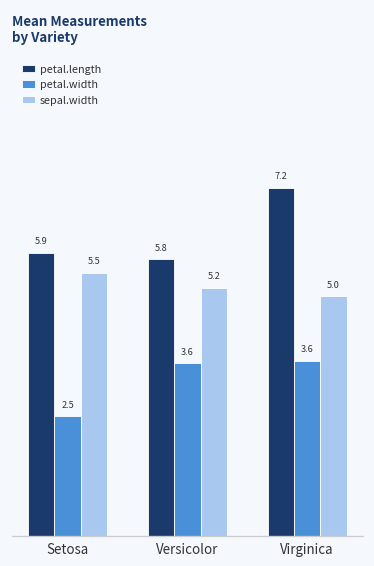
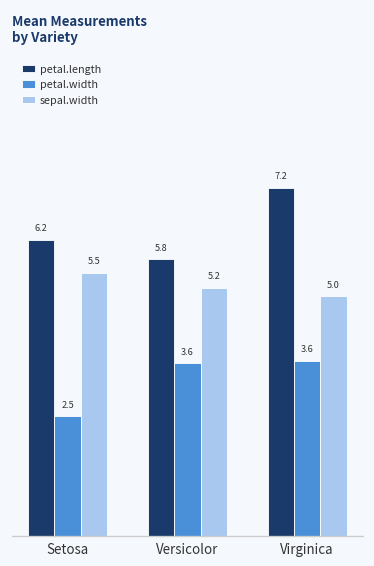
petal.length, Setosa: 5.9 -> 6.2
